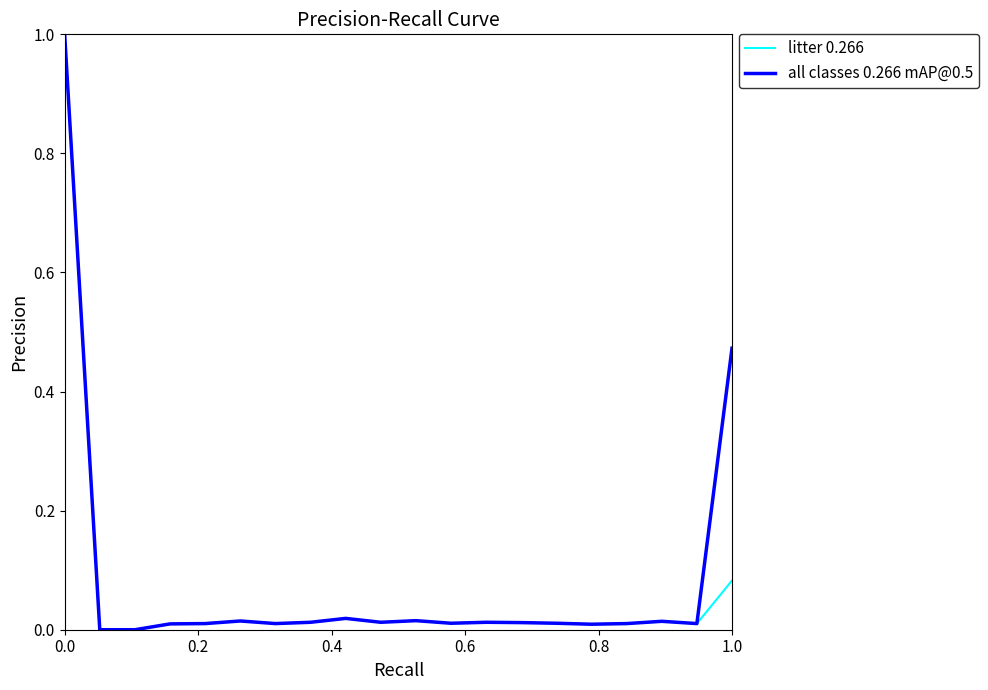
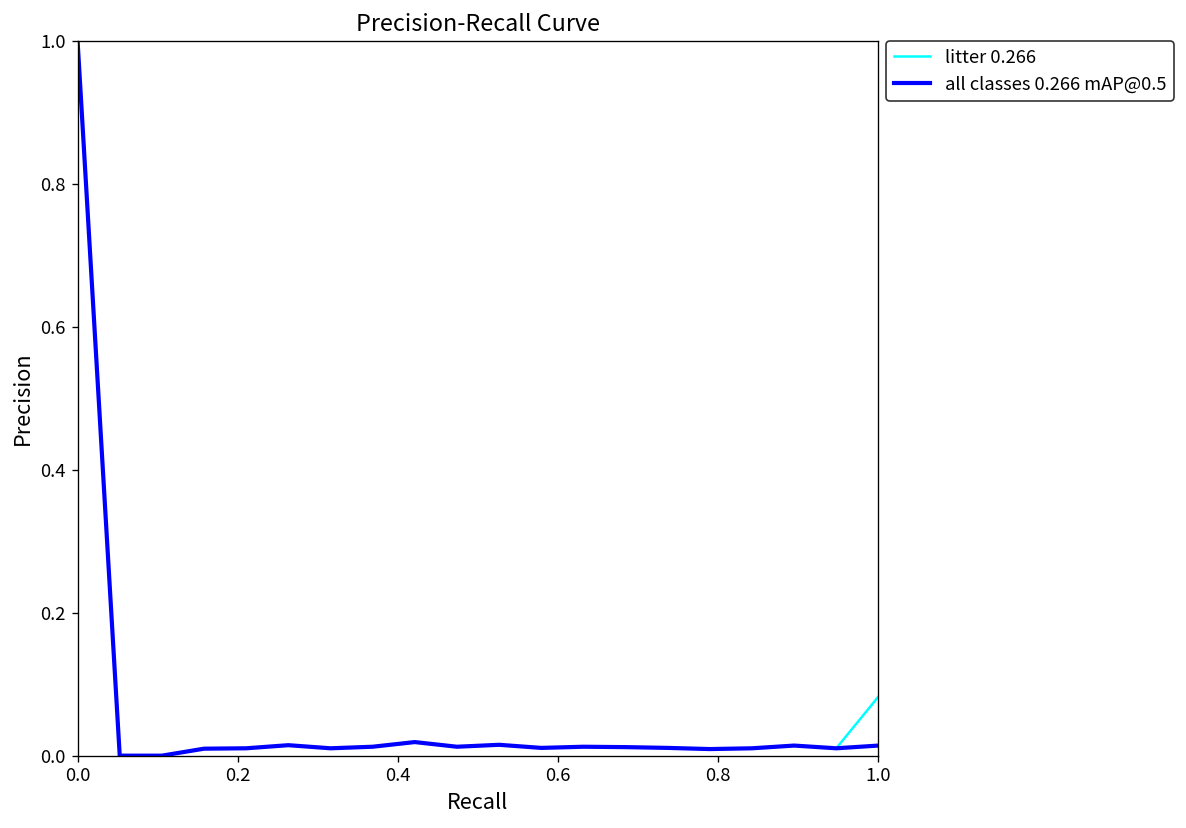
all classes 0.266 mAP@0.5, 1.0: 0.47 -> 0.01
